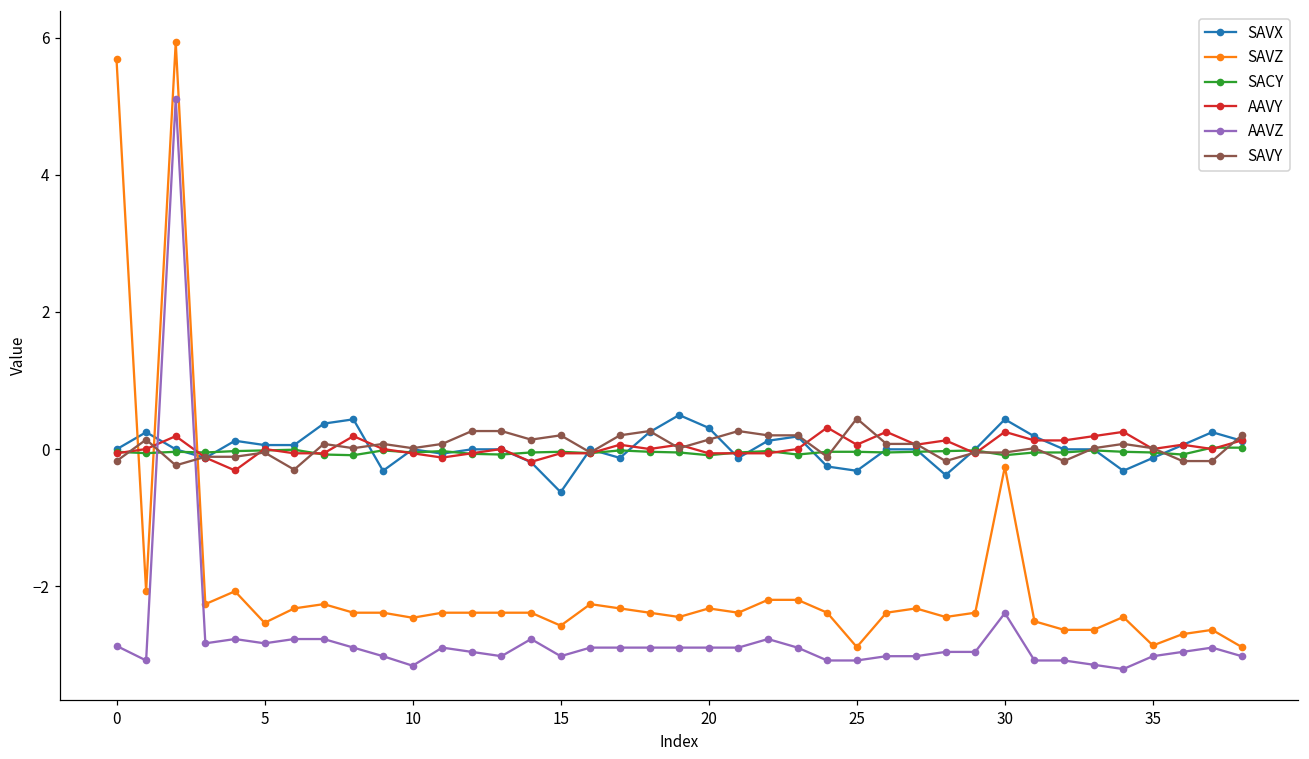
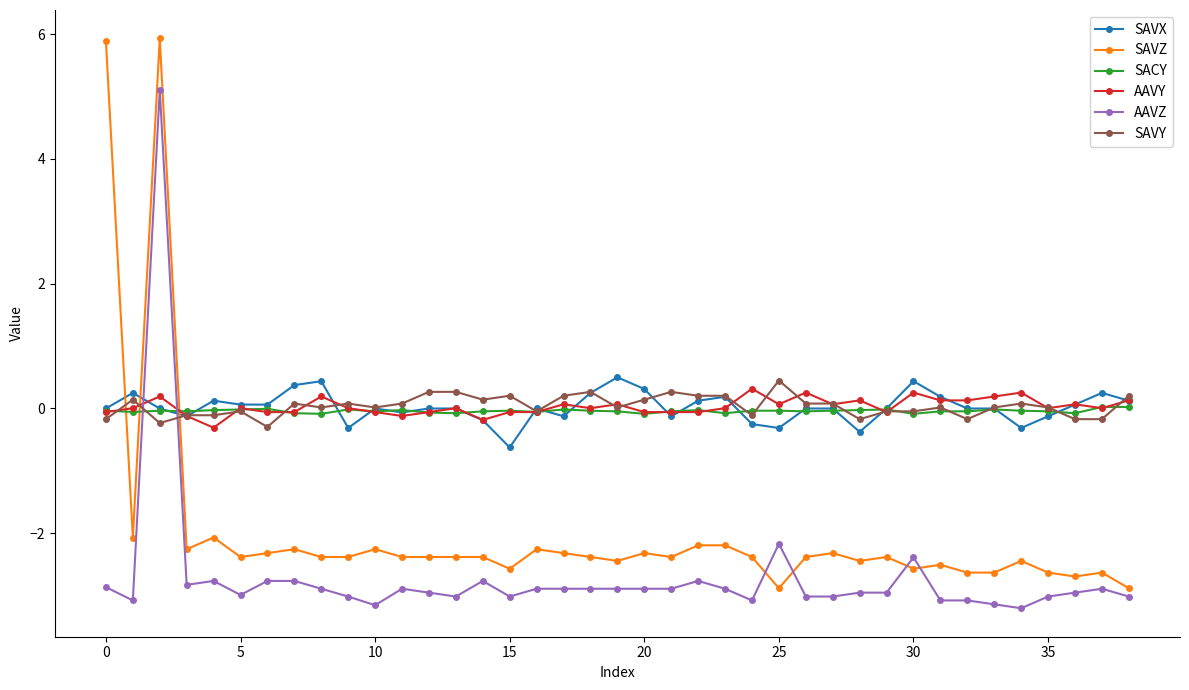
SAVZ, 0: 5.7 -> 5.9
SAVZ, 5: -2.5 -> -2.4
AAVZ, 5: -2.8 -> -3.0
SAVZ, 10: -2.5 -> -2.3
AAVZ, 25: -3.1 -> -2.2
SAVZ, 30: -0.3 -> -2.6
SAVZ, 35: -2.9 -> -2.6
